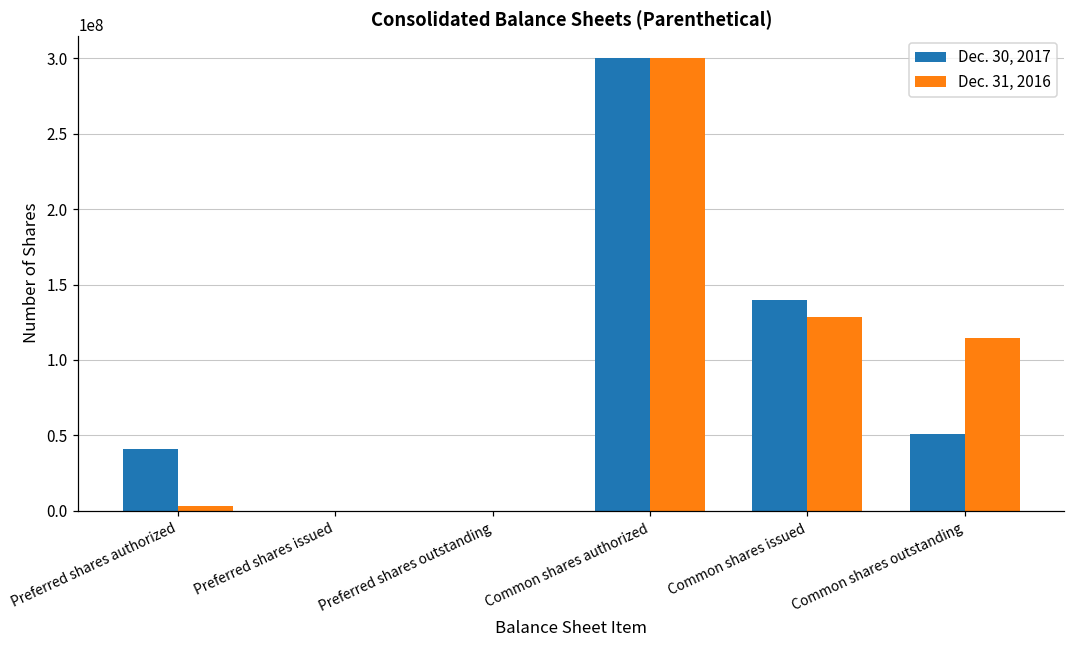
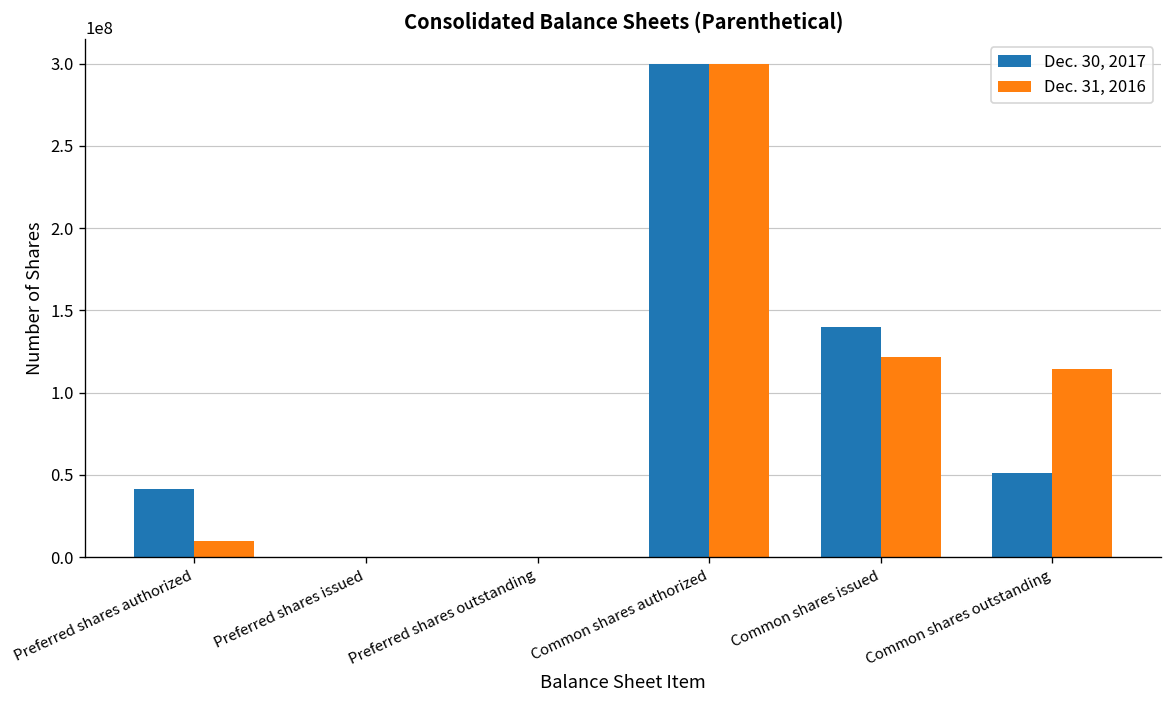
Dec. 31, 2016, Preferred shares authorized: 3000000 -> 10000000
Dec. 31, 2016, Common shares issued: 129000000 -> 122000000
